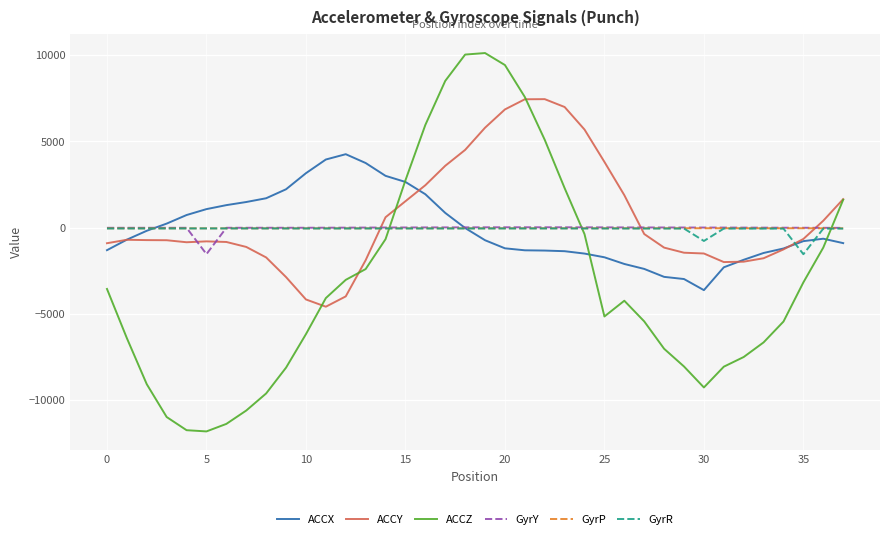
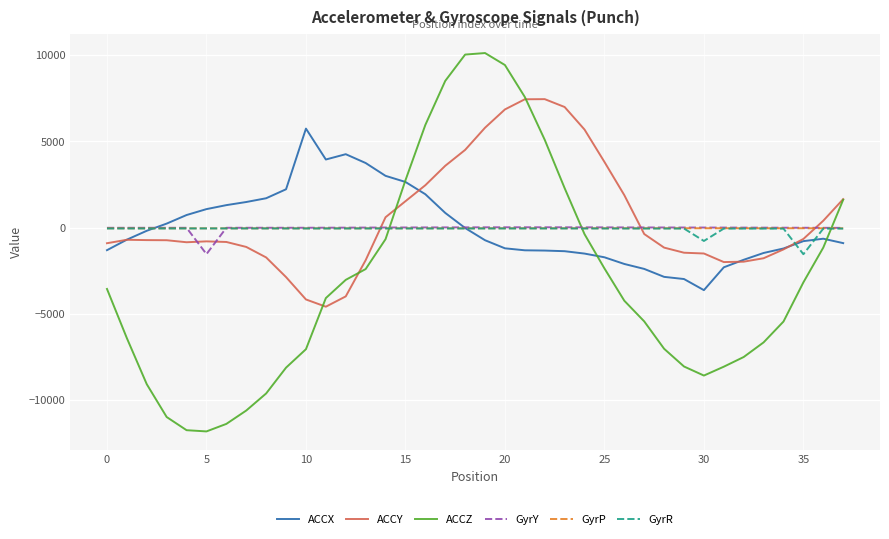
ACCX, 10: 3200 -> 5700
ACCZ, 10: -6200 -> -7000
ACCZ, 25: -5100 -> -2400
ACCZ, 30: -9300 -> -8600
